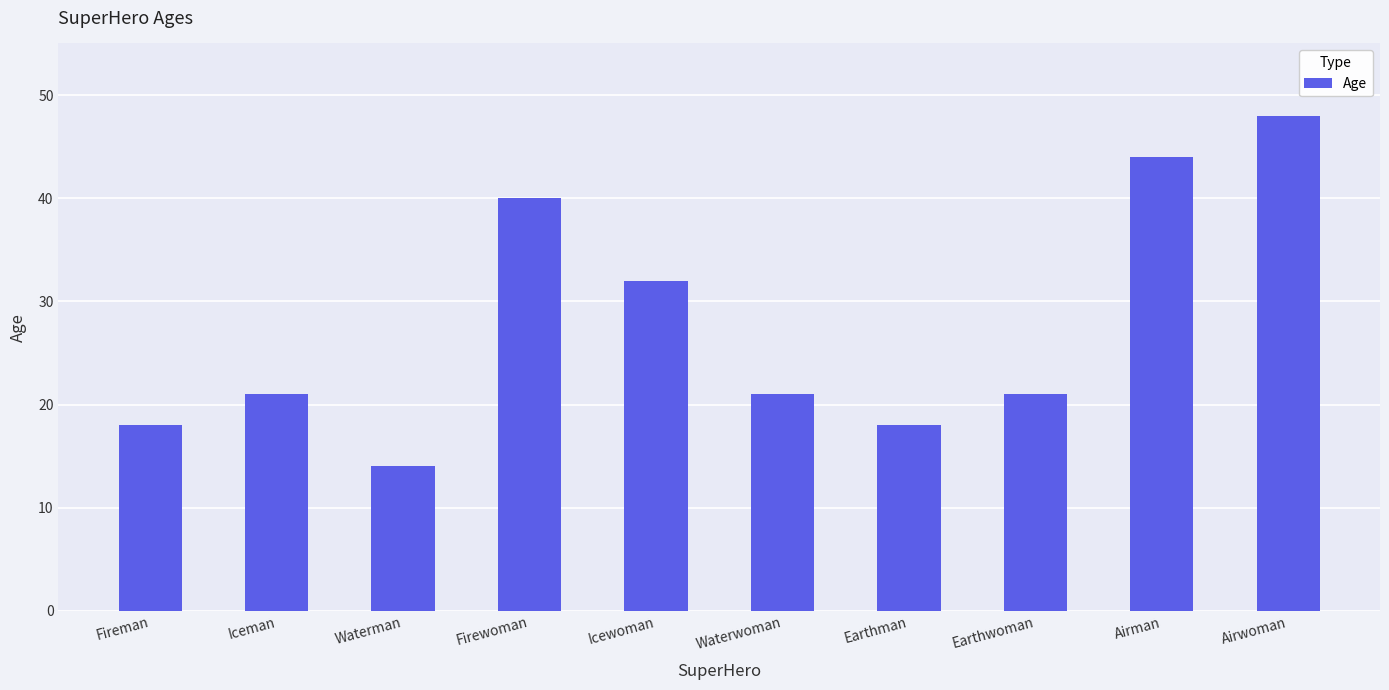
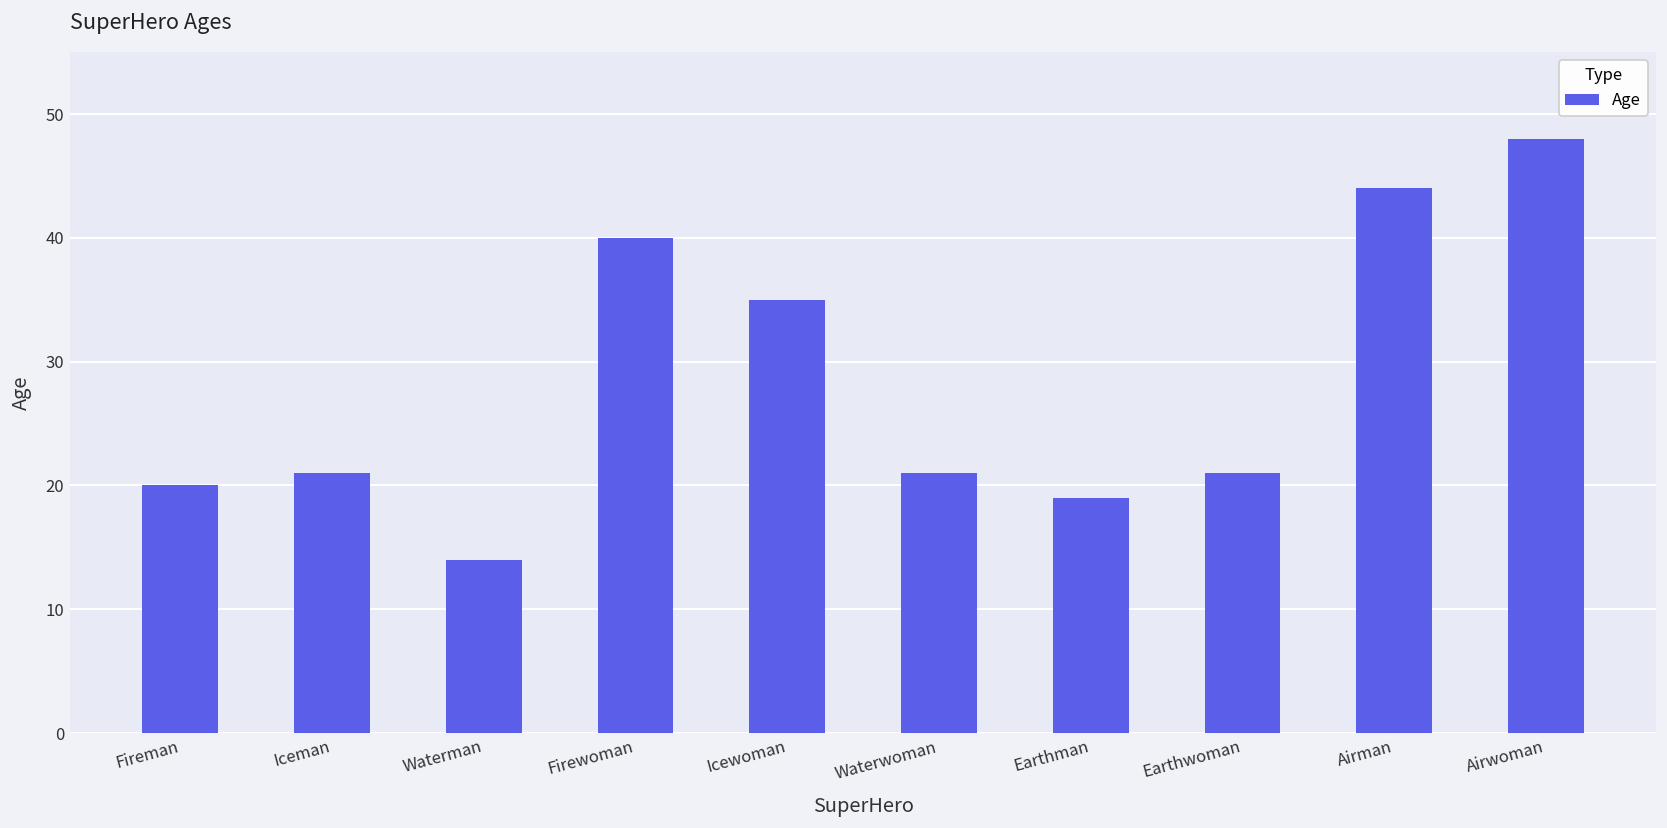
Fireman: 18 -> 20
Icewoman: 32 -> 35
Earthman: 18 -> 19
